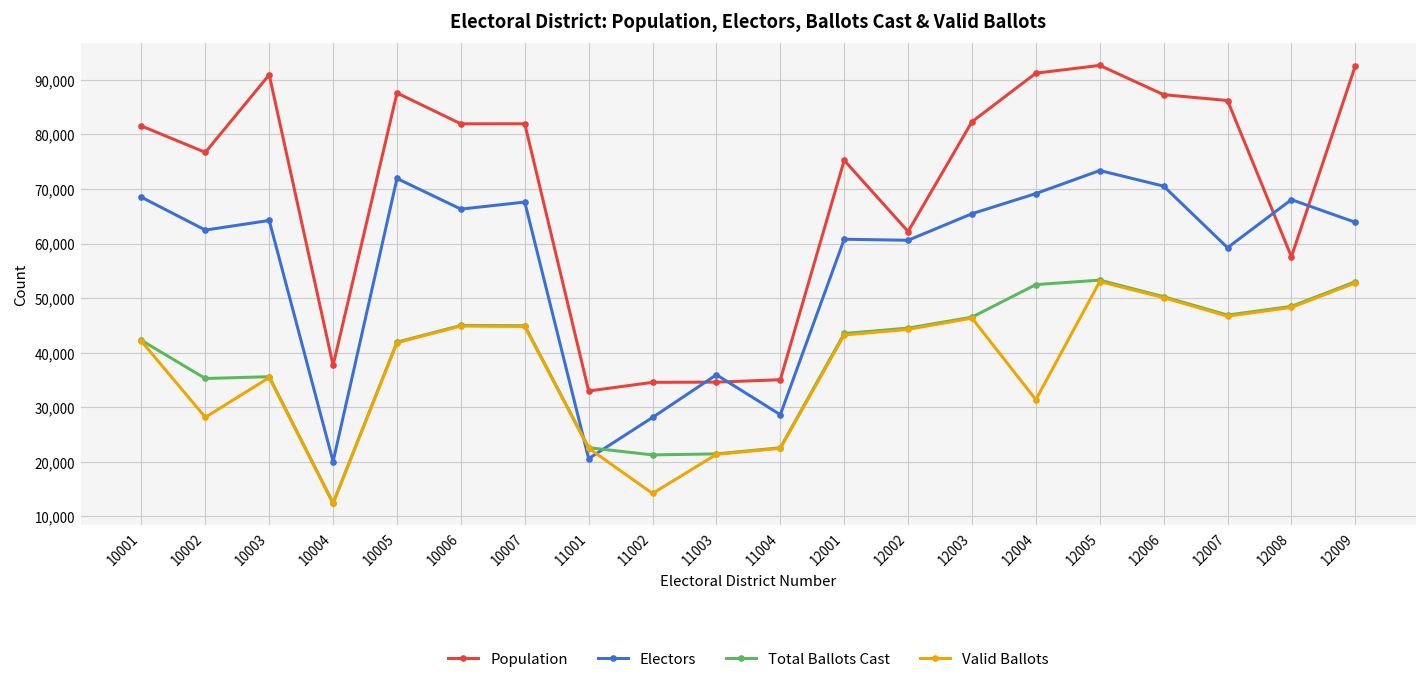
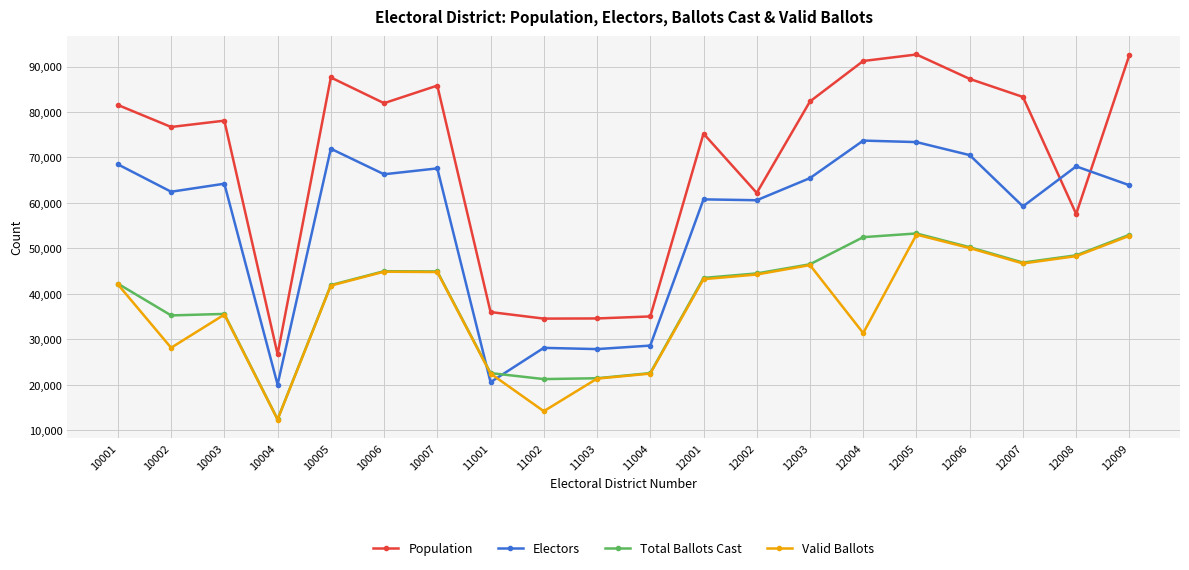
Population, 10003: 91,000 -> 78,000
Population, 10004: 38,000 -> 27,000
Population, 10007: 82,000 -> 86,000
Population, 11001: 33,000 -> 36,000
Electors, 11003: 36,000 -> 28,000
Electors, 12004: 69,000 -> 74,000
Population, 12007: 86,000 -> 83,000
